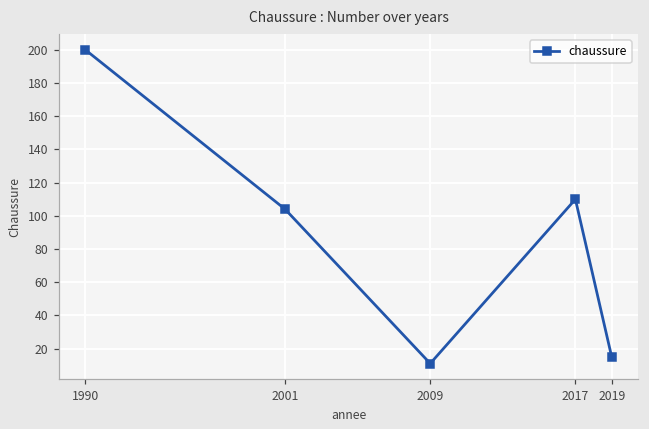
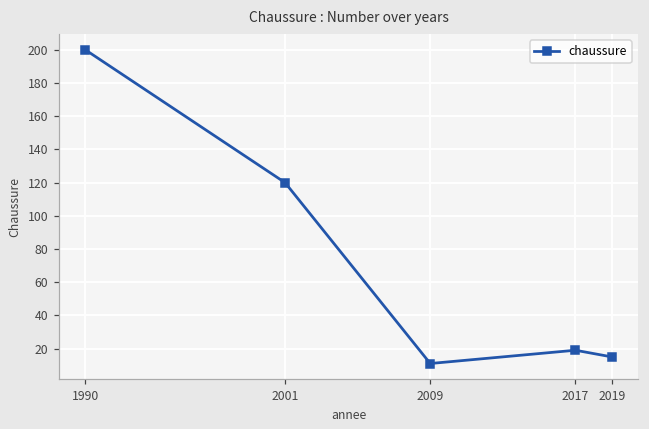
2001: 104 -> 120
2017: 110 -> 19
